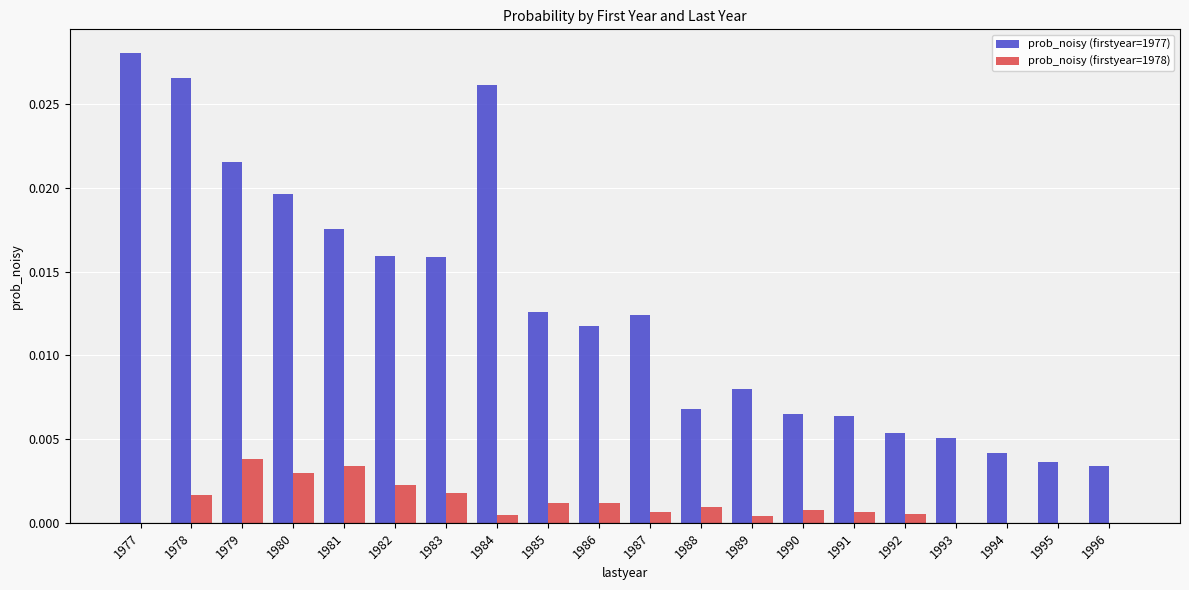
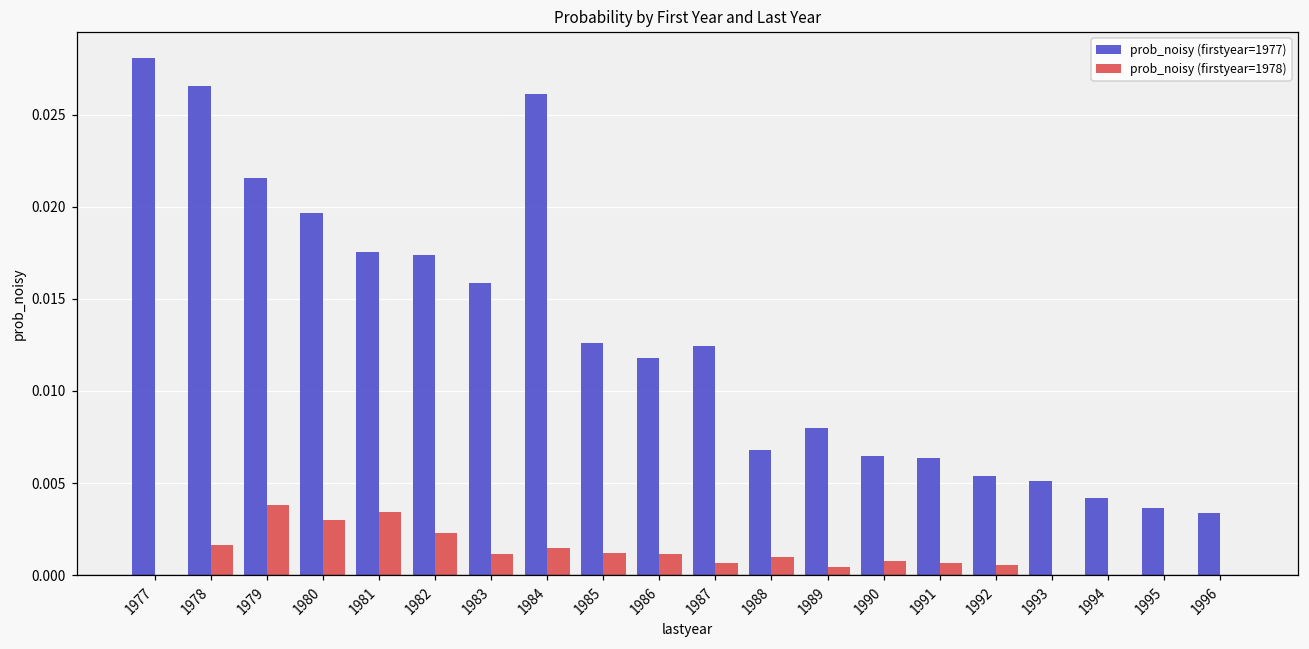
prob_noisy (firstyear=1977), 1982: 0.0160 -> 0.0174
prob_noisy (firstyear=1978), 1983: 0.0018 -> 0.0011
prob_noisy (firstyear=1978), 1984: 0.0005 -> 0.0015
